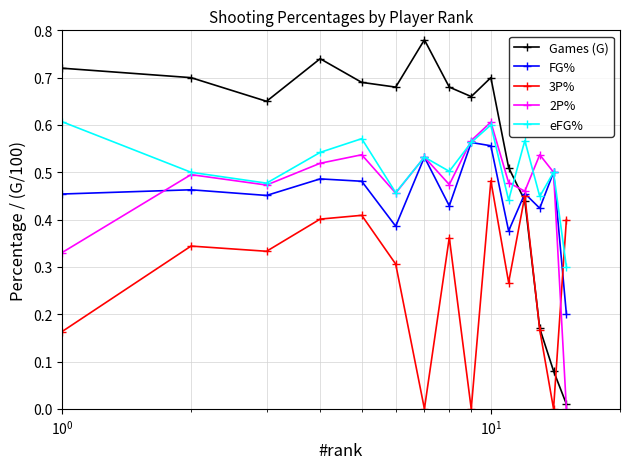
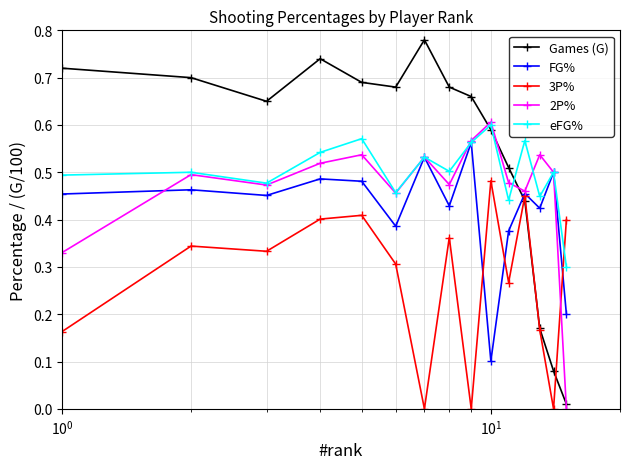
eFG%, 10^0: 0.61 -> 0.49
Games (G), 10^1: 0.70 -> 0.59
FG%, 10^1: 0.56 -> 0.10
